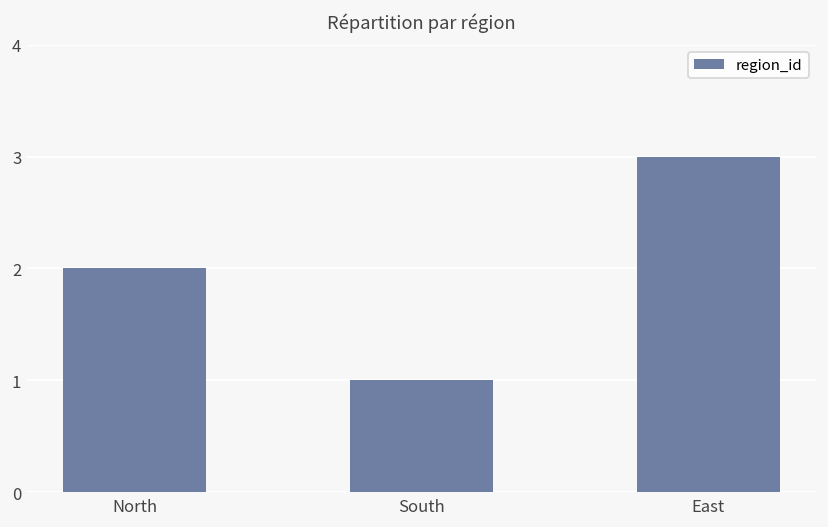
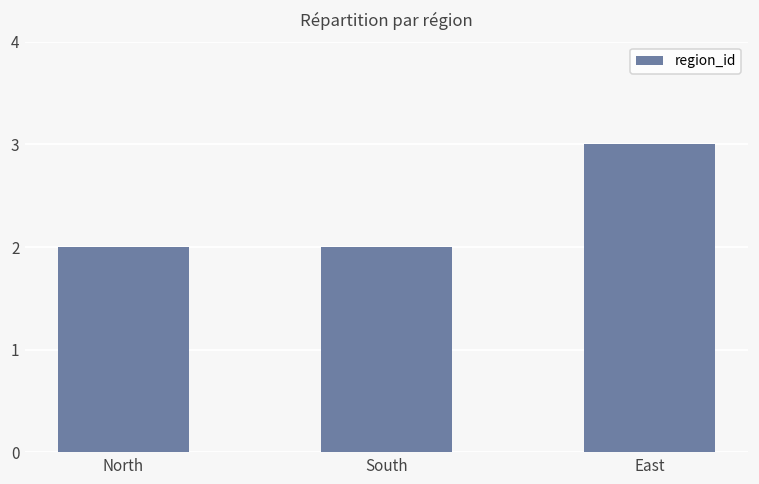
South: 1 -> 2
